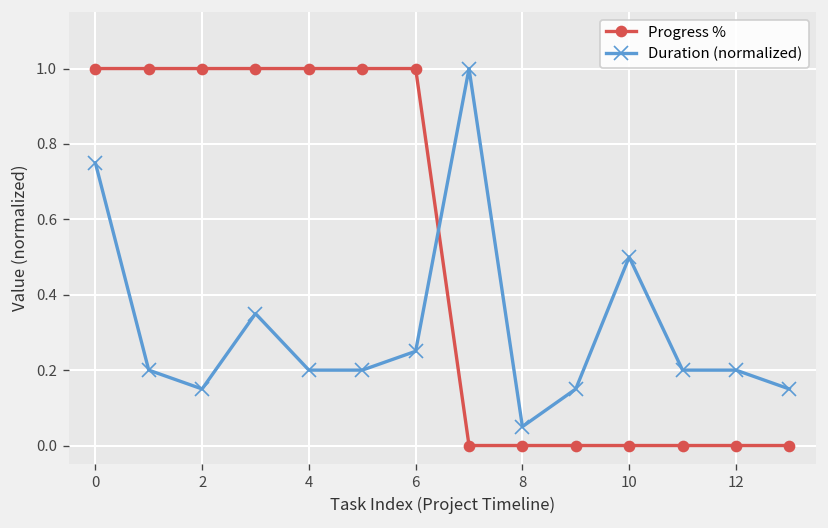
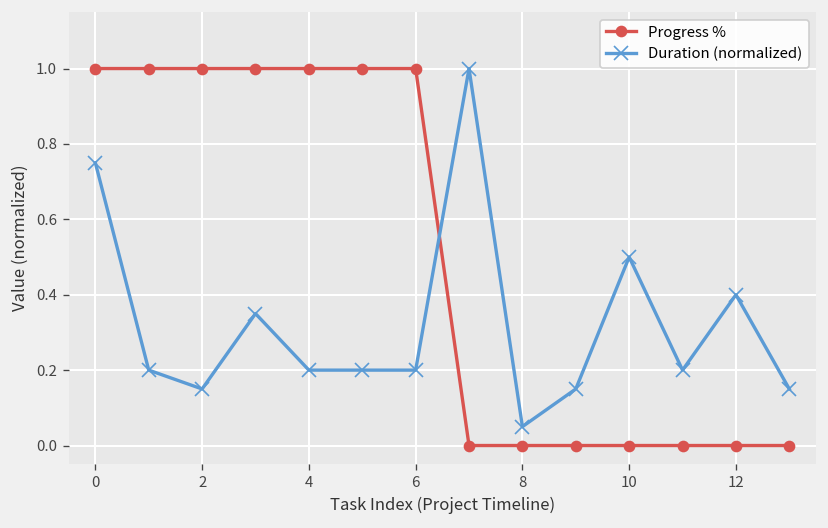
Duration (normalized), 6: 0.25 -> 0.20
Duration (normalized), 12: 0.20 -> 0.40
